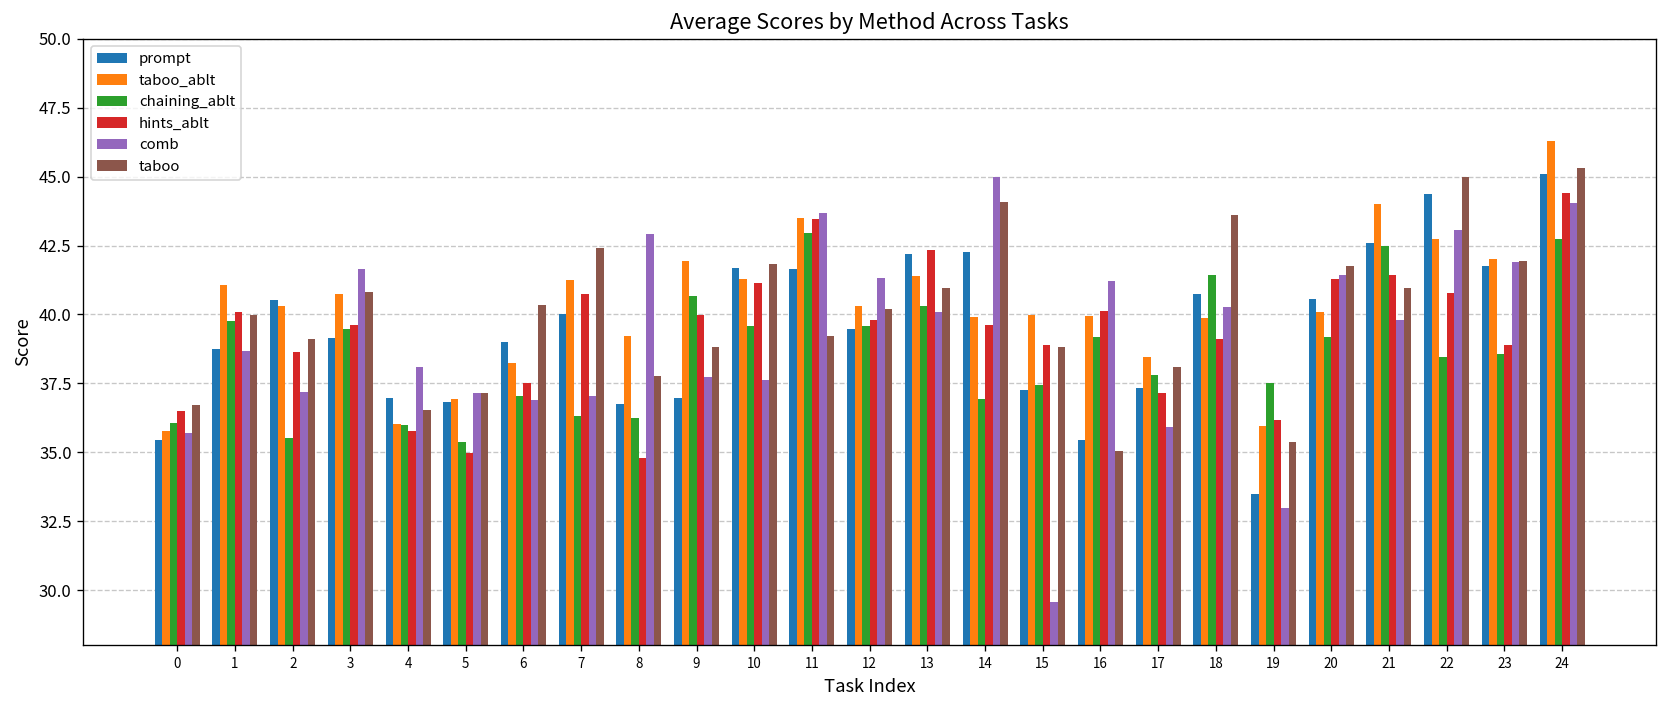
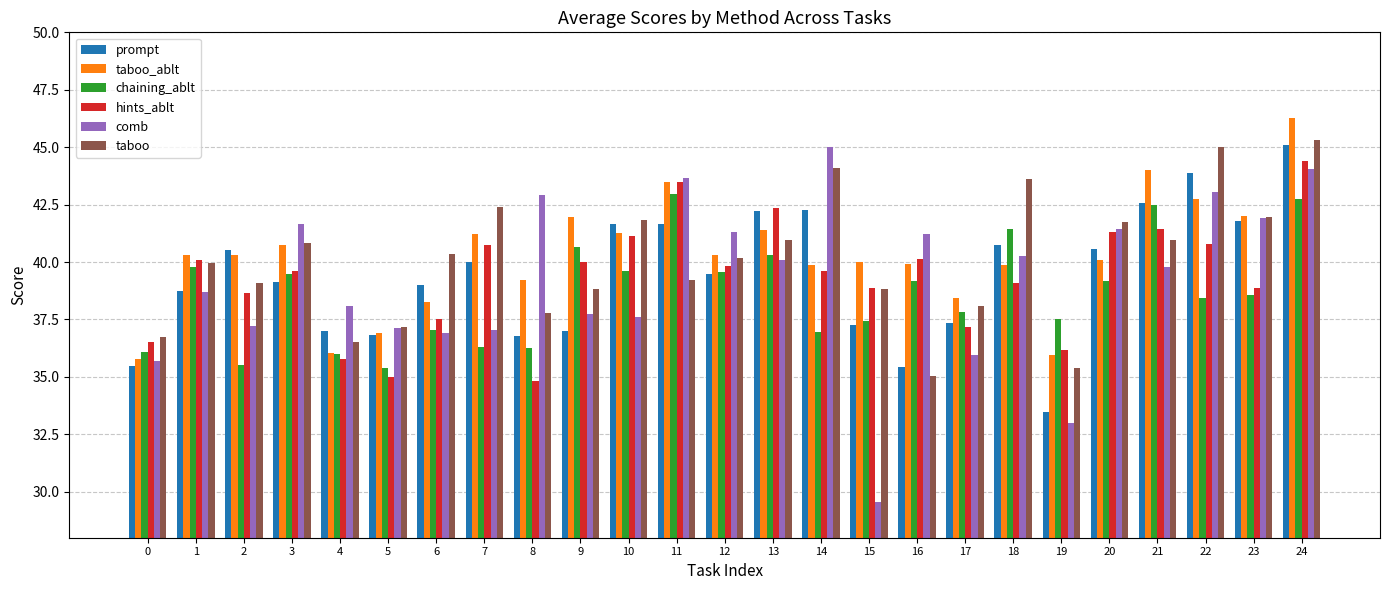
taboo_ablt, 1: 41.1 -> 40.3
prompt, 22: 44.4 -> 43.9
